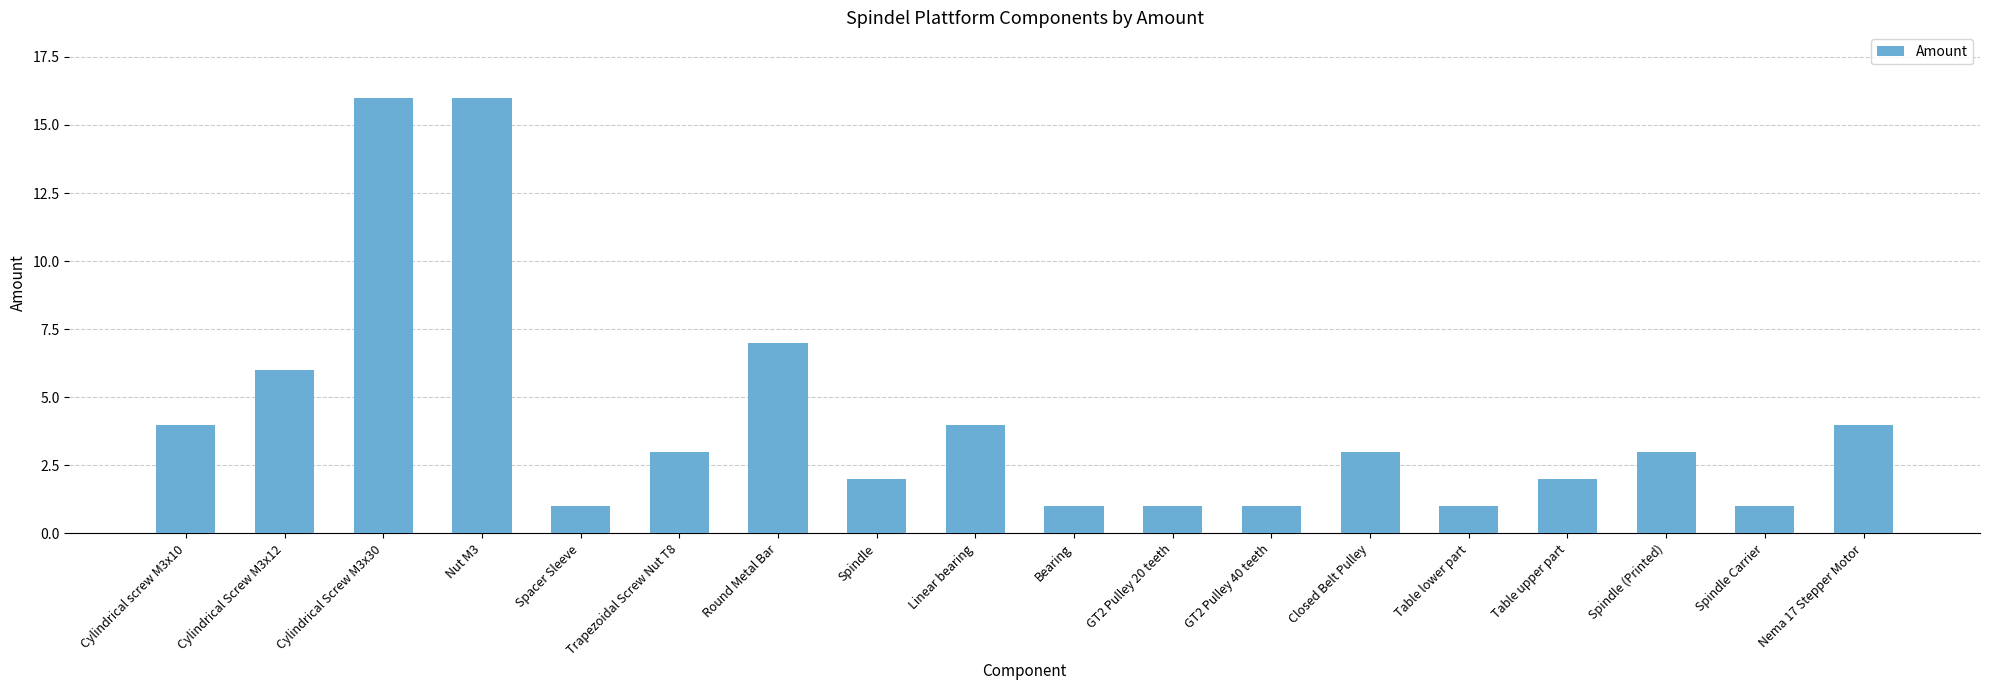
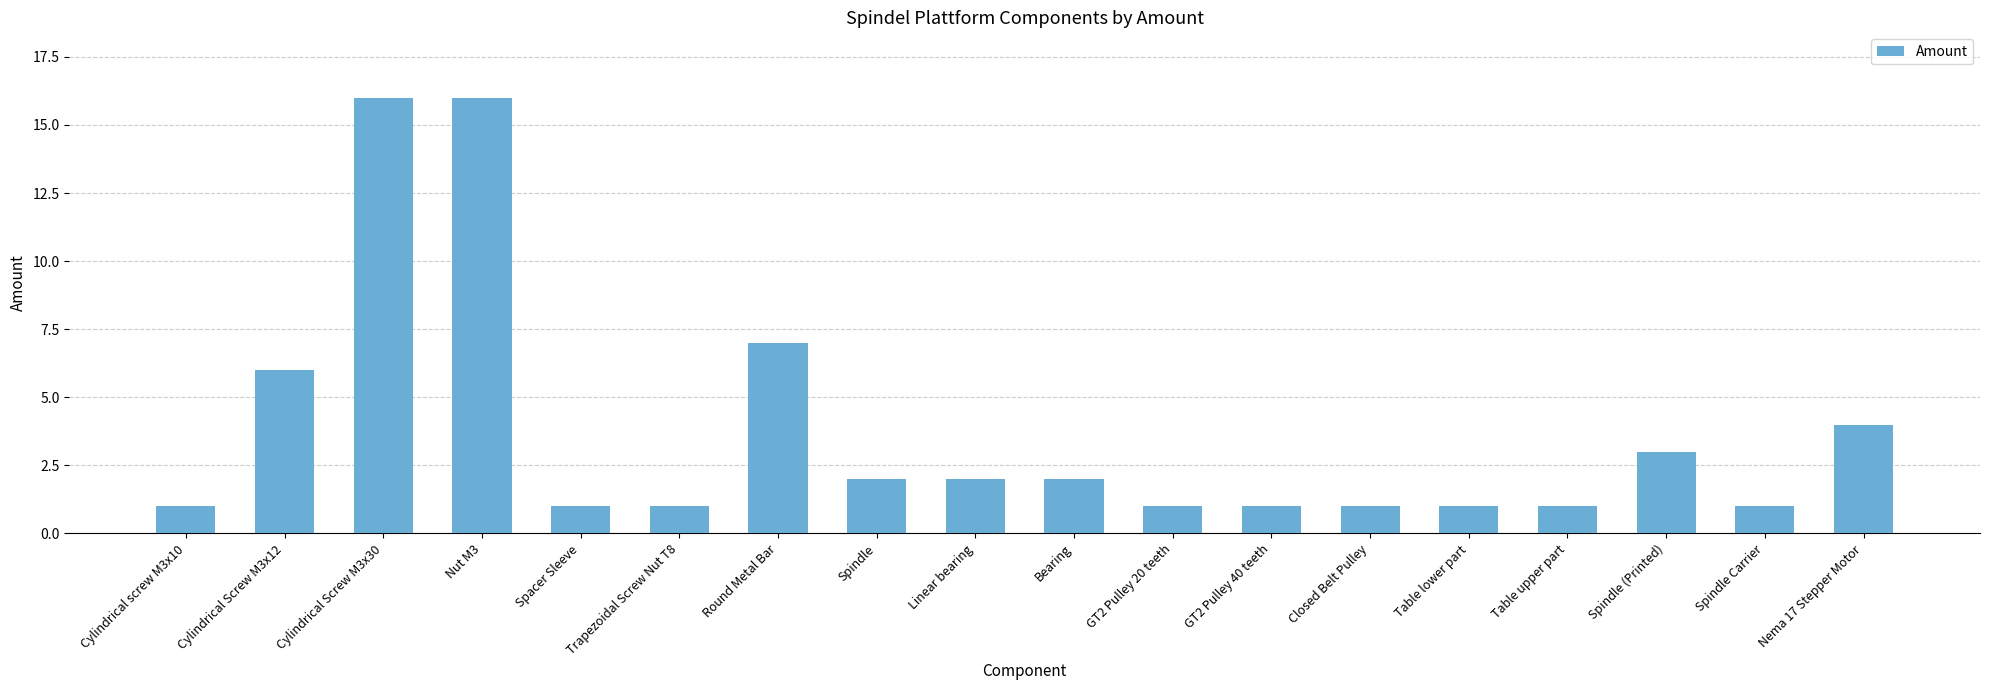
Cylindrical screw M3x10: 4 -> 1
Trapezoidal Screw Nut T8: 3 -> 1
Linear bearing: 4 -> 2
Bearing: 1 -> 2
Closed Belt Pulley: 3 -> 1
Table upper part: 2 -> 1
